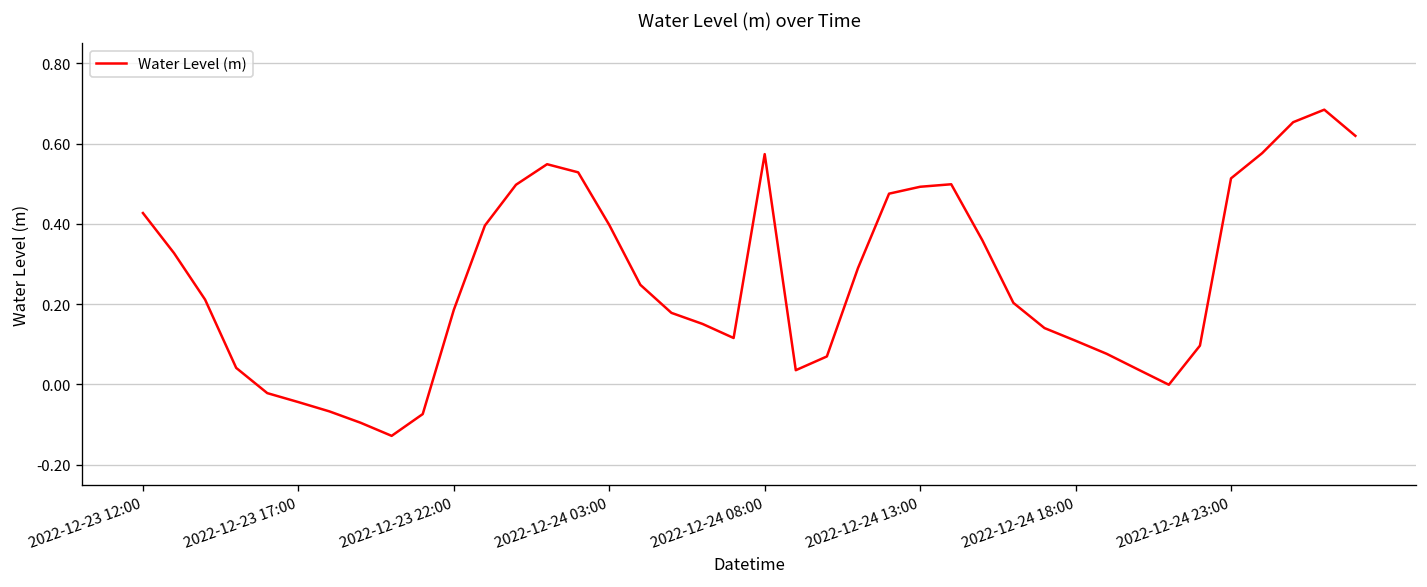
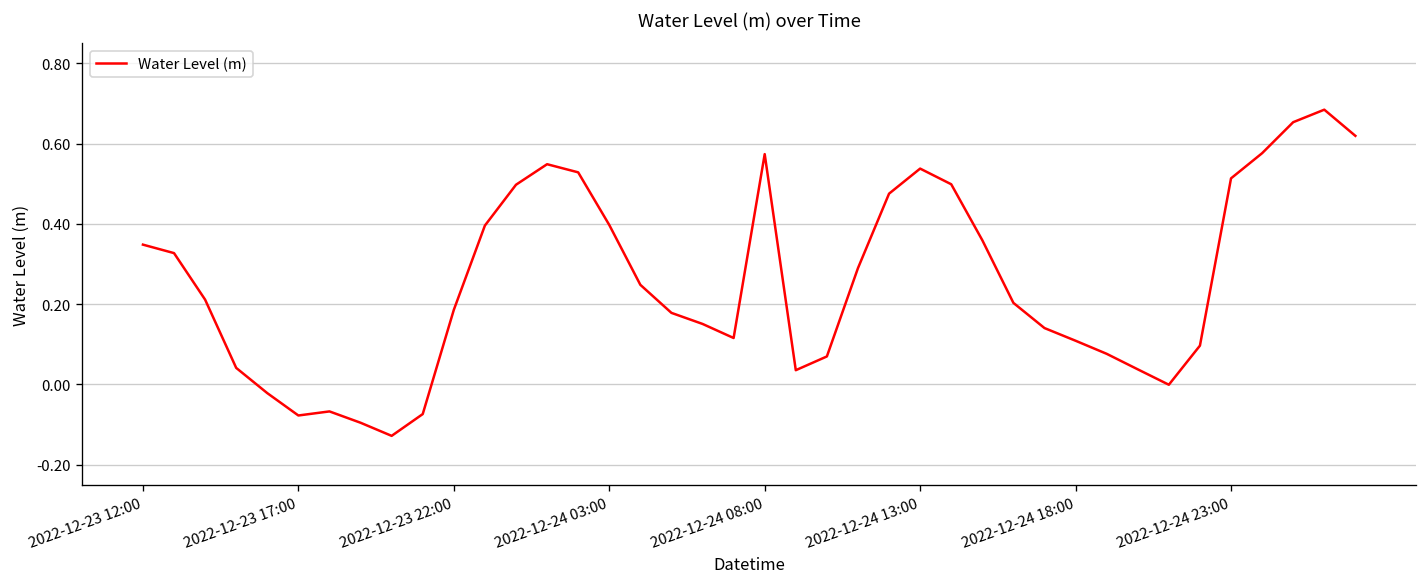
2022-12-23 12:00: 0.43 -> 0.35
2022-12-23 17:00: -0.04 -> -0.08
2022-12-24 13:00: 0.49 -> 0.54
